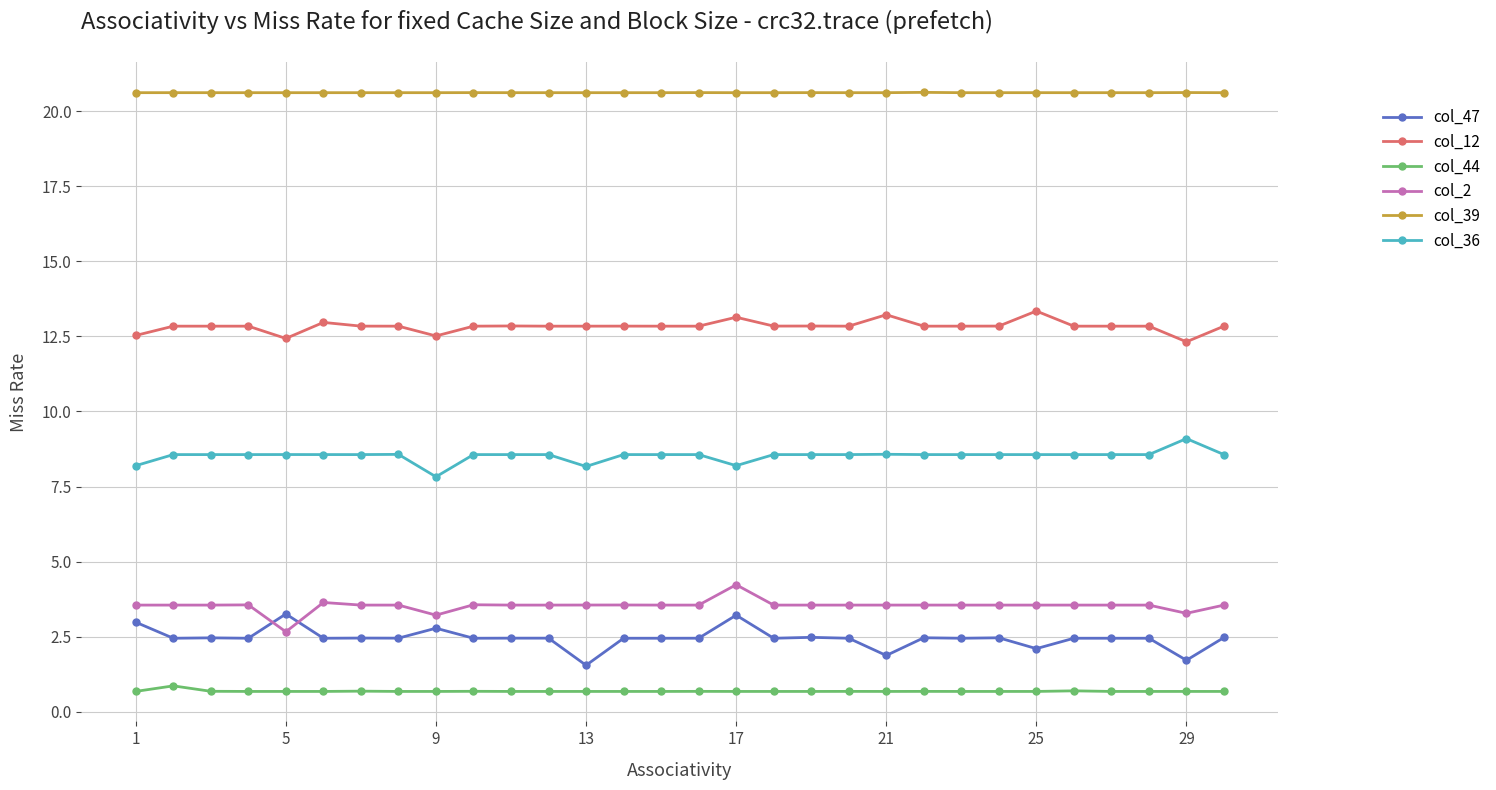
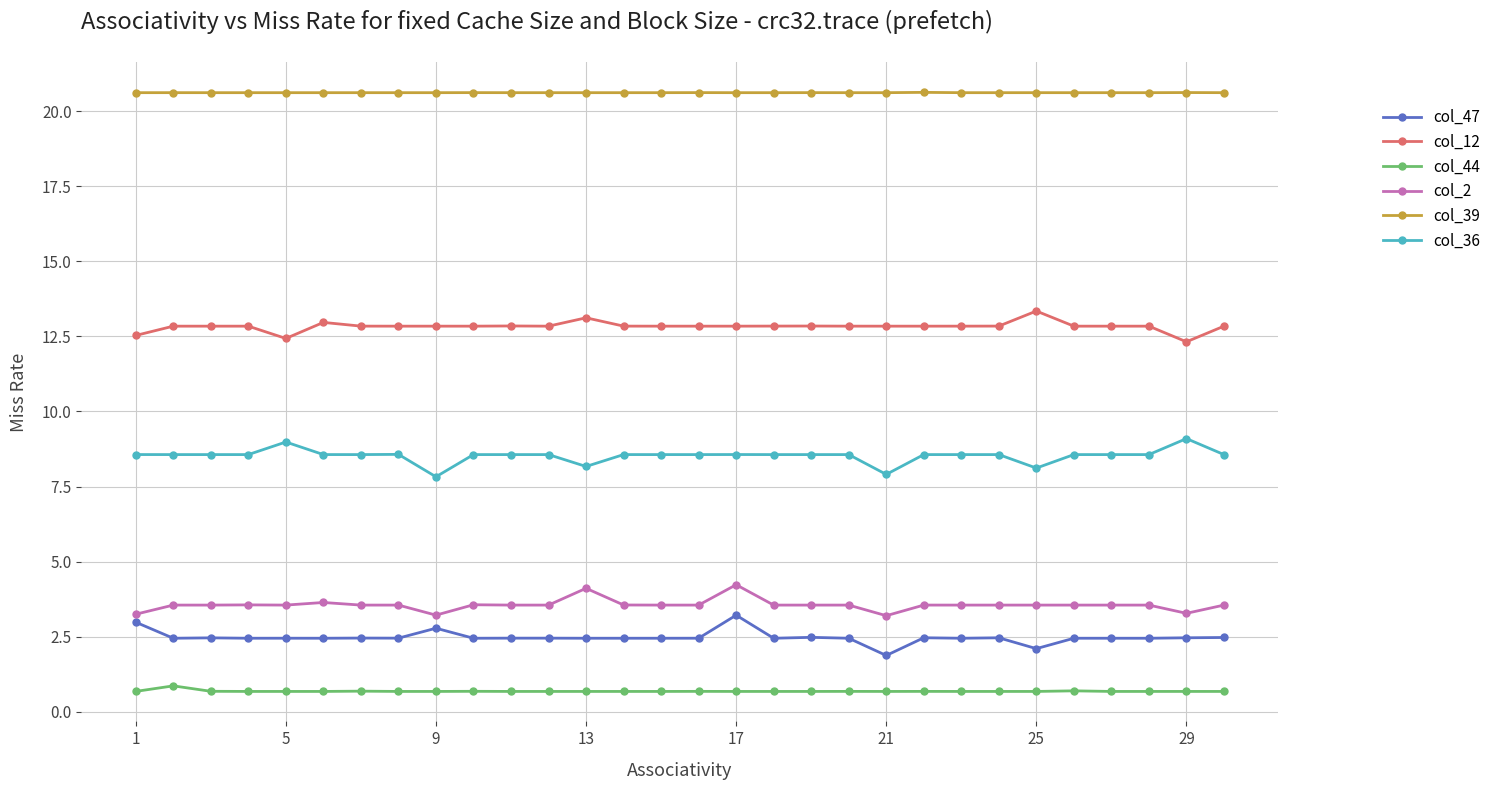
col_2, 1: 3.6 -> 3.2
col_36, 1: 8.2 -> 8.6
col_47, 5: 3.3 -> 2.4
col_2, 5: 2.7 -> 3.6
col_36, 5: 8.6 -> 9.0
col_12, 9: 12.5 -> 12.8
col_47, 13: 1.5 -> 2.4
col_12, 13: 12.8 -> 13.1
col_2, 13: 3.6 -> 4.1
col_12, 17: 13.1 -> 12.8
col_36, 17: 8.2 -> 8.6
col_12, 21: 13.2 -> 12.8
col_2, 21: 3.6 -> 3.2
col_36, 21: 8.6 -> 7.9
col_36, 25: 8.6 -> 8.1
col_47, 29: 1.7 -> 2.5
